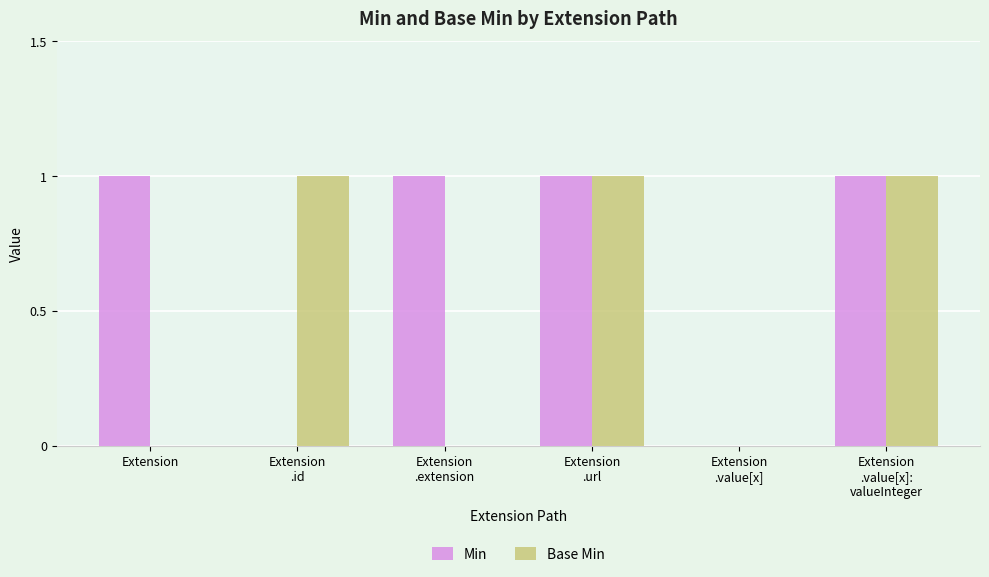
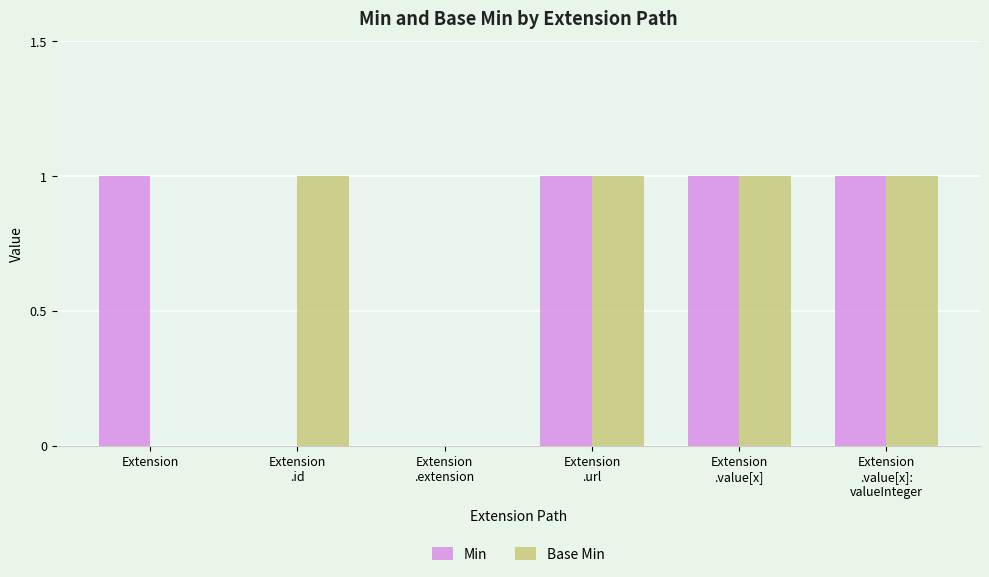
Min, Extension .extension: 1 -> 0
Min, Extension .value[x]: 0 -> 1
Base Min, Extension .value[x]: 0 -> 1
